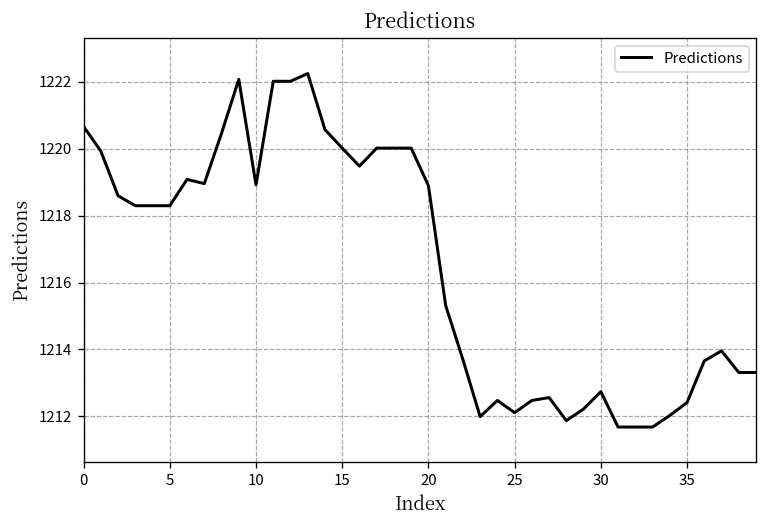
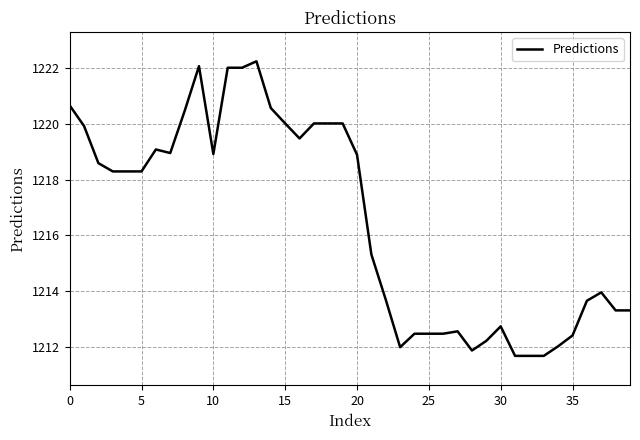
25: 1212.1 -> 1212.5
